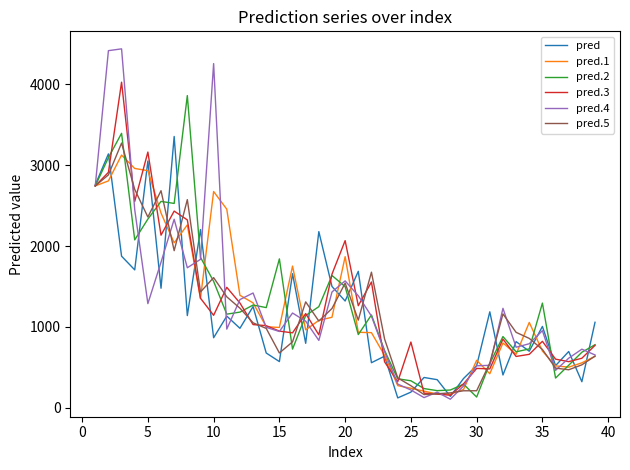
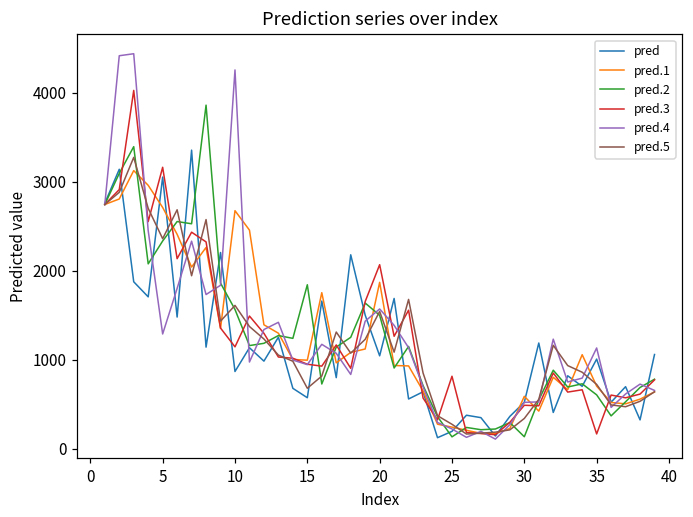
pred.1, 5: 2900 -> 2700
pred, 20: 1300 -> 1000
pred.2, 25: 300 -> 100
pred.5, 30: 200 -> 300
pred.2, 35: 1300 -> 600
pred.3, 35: 800 -> 200
pred.4, 35: 1000 -> 1100
